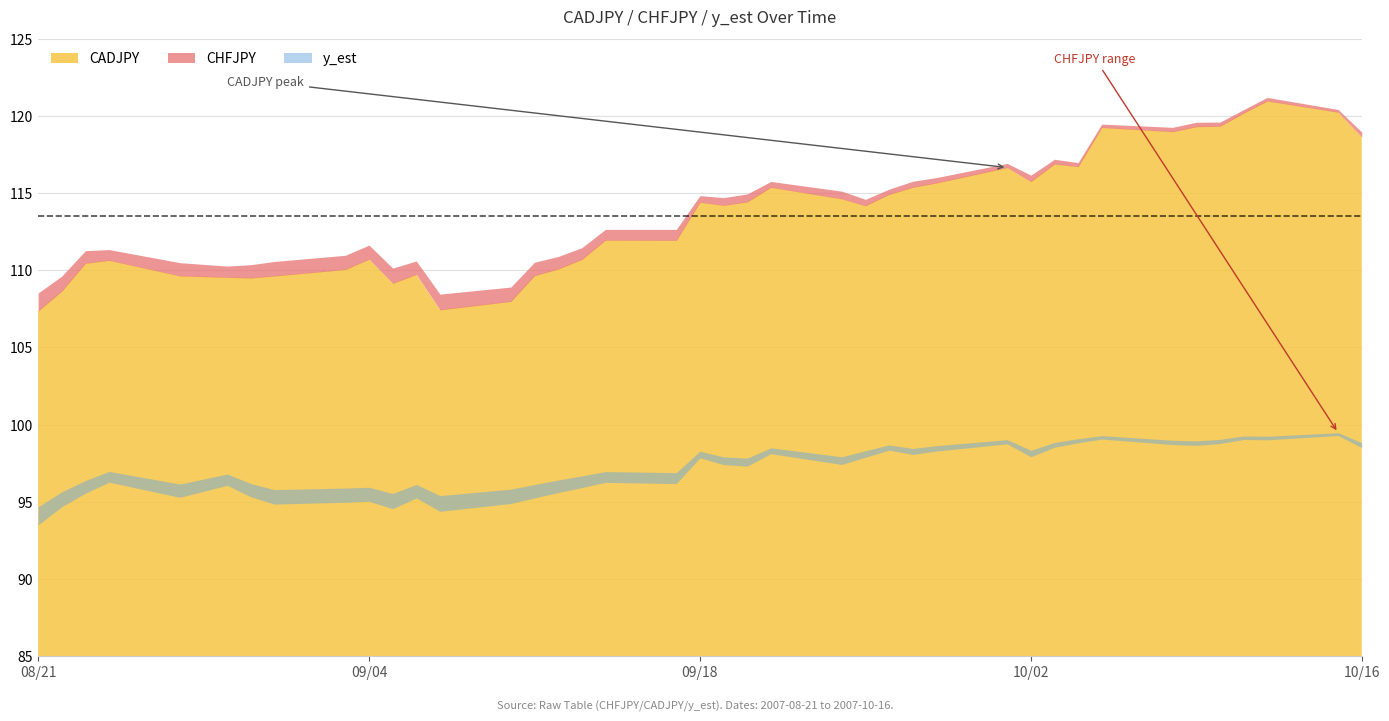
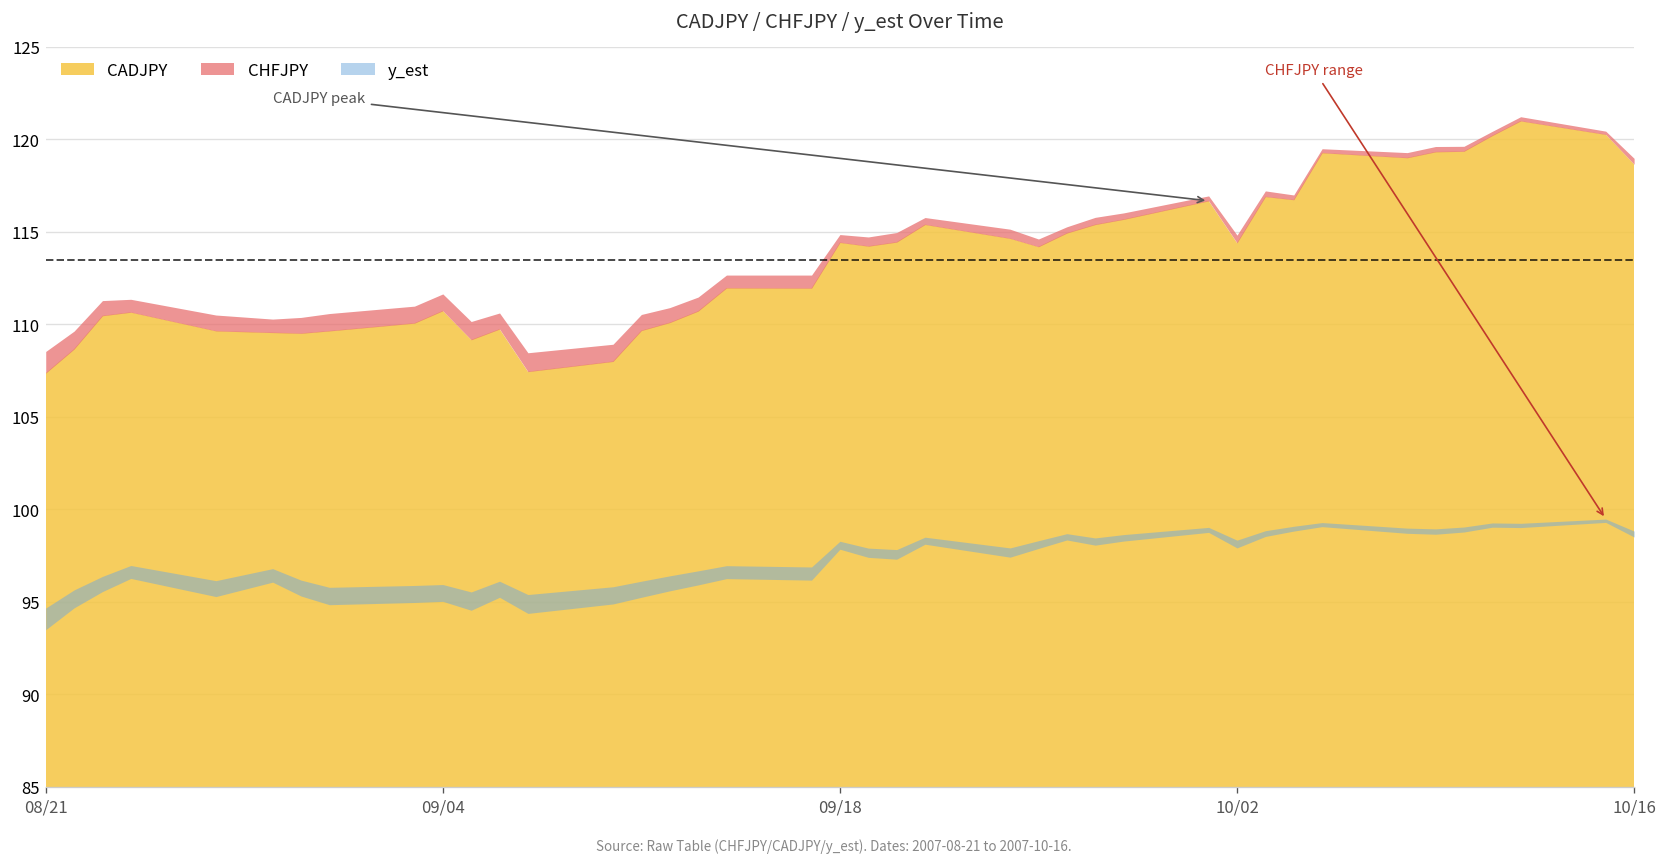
CADJPY, 10/02: 115.8 -> 114.4
